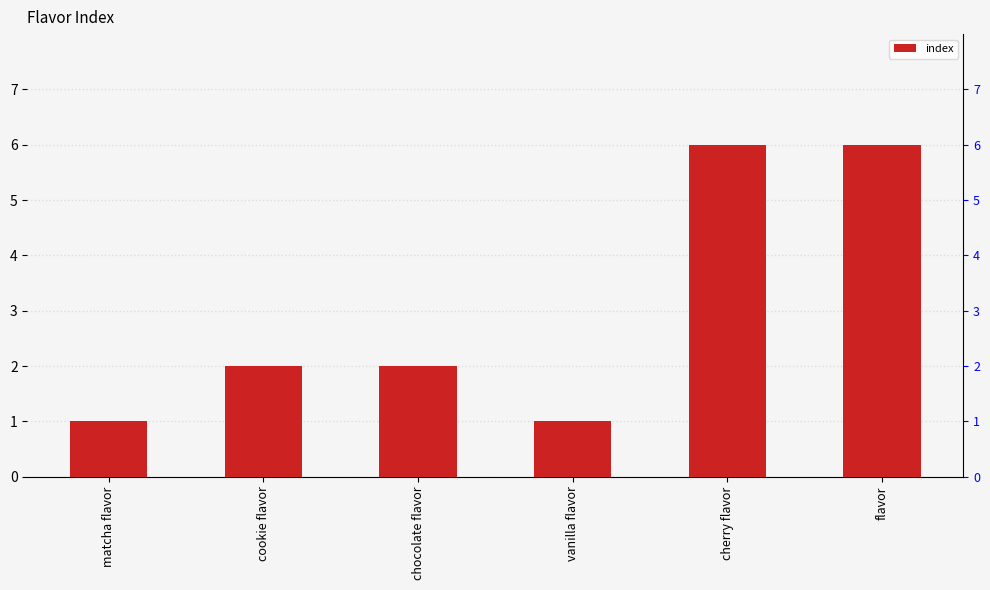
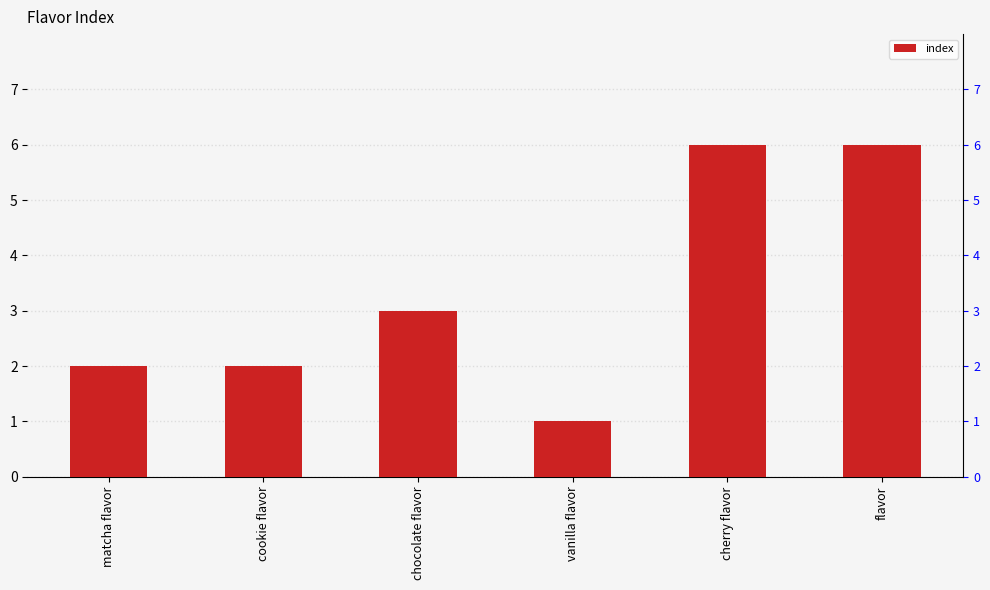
matcha flavor: 1 -> 2
chocolate flavor: 2 -> 3
